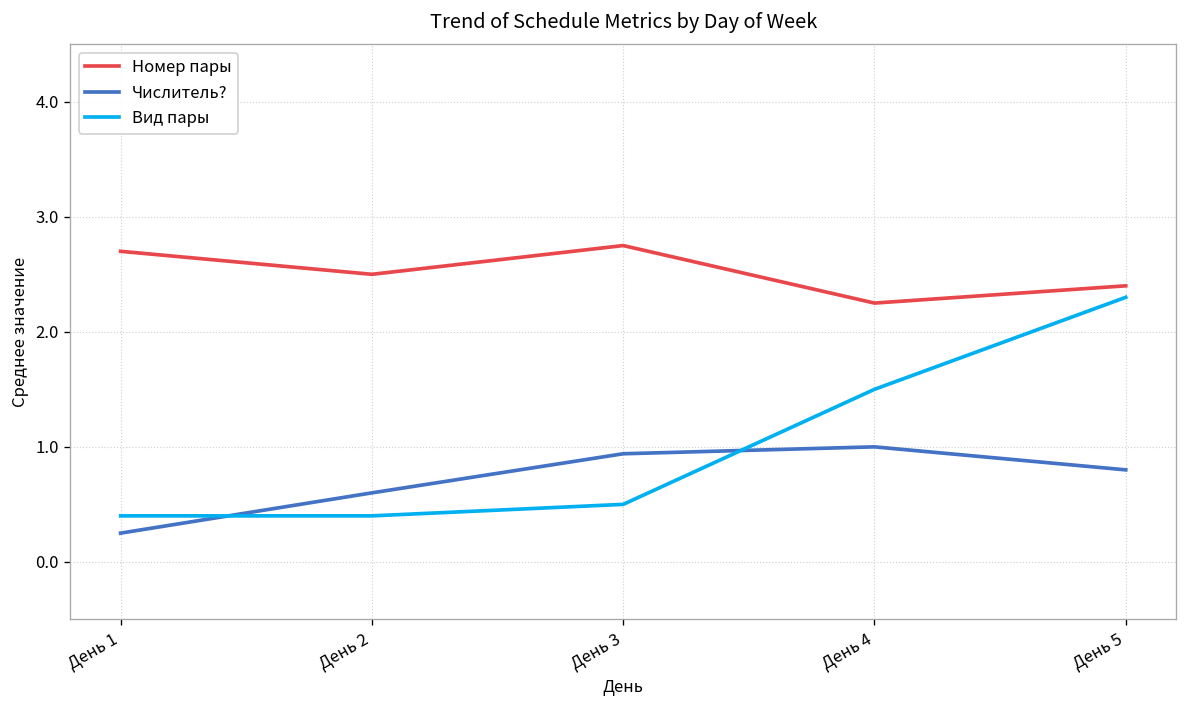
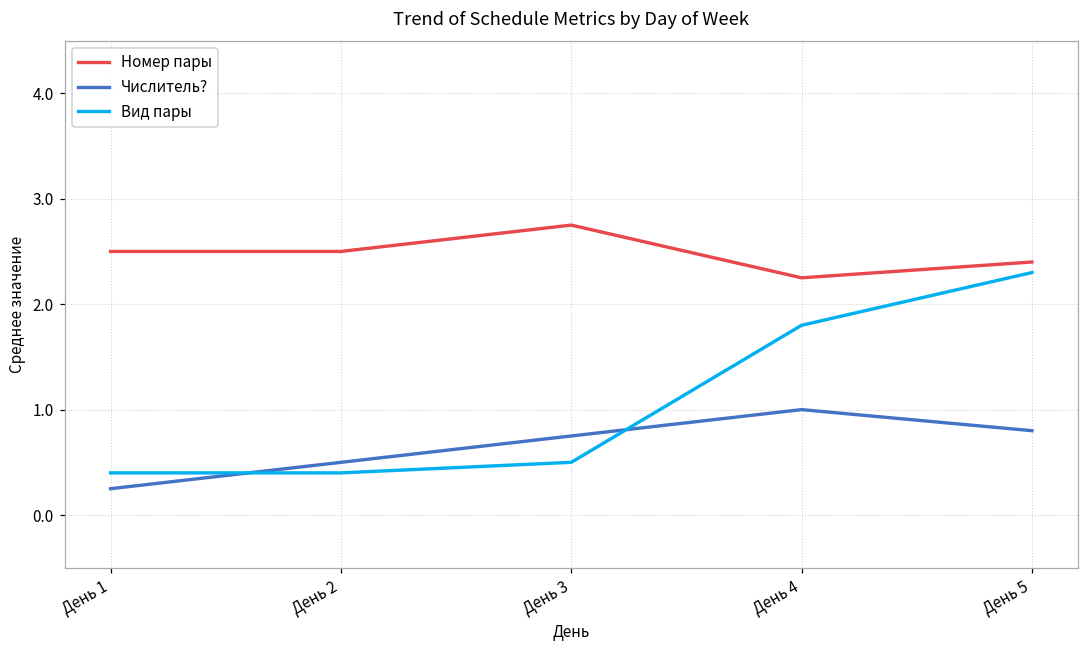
Номер пары, День 1: 2.7 -> 2.5
Числитель?, День 2: 0.6 -> 0.5
Числитель?, День 3: 0.9 -> 0.8
Вид пары, День 4: 1.5 -> 1.8
